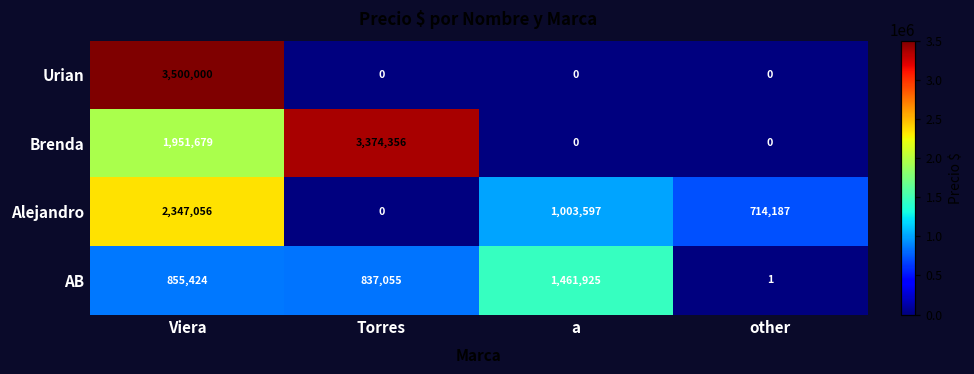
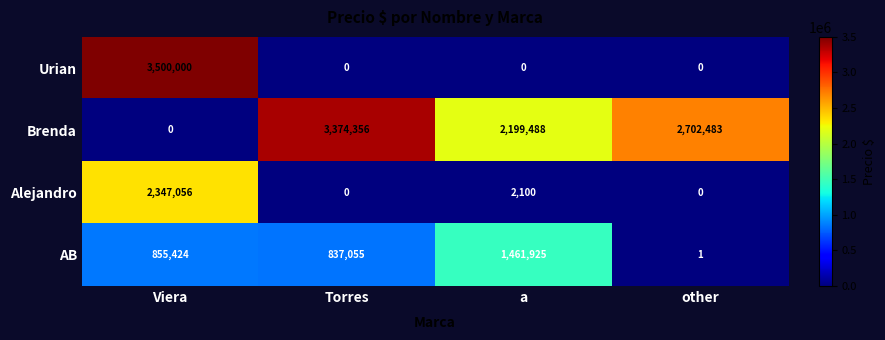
Brenda, Viera: 1,951,679 -> 0
Brenda, a: 0 -> 2,199,488
Brenda, other: 0 -> 2,702,483
Alejandro, a: 1,003,597 -> 2,100
Alejandro, other: 714,187 -> 0
